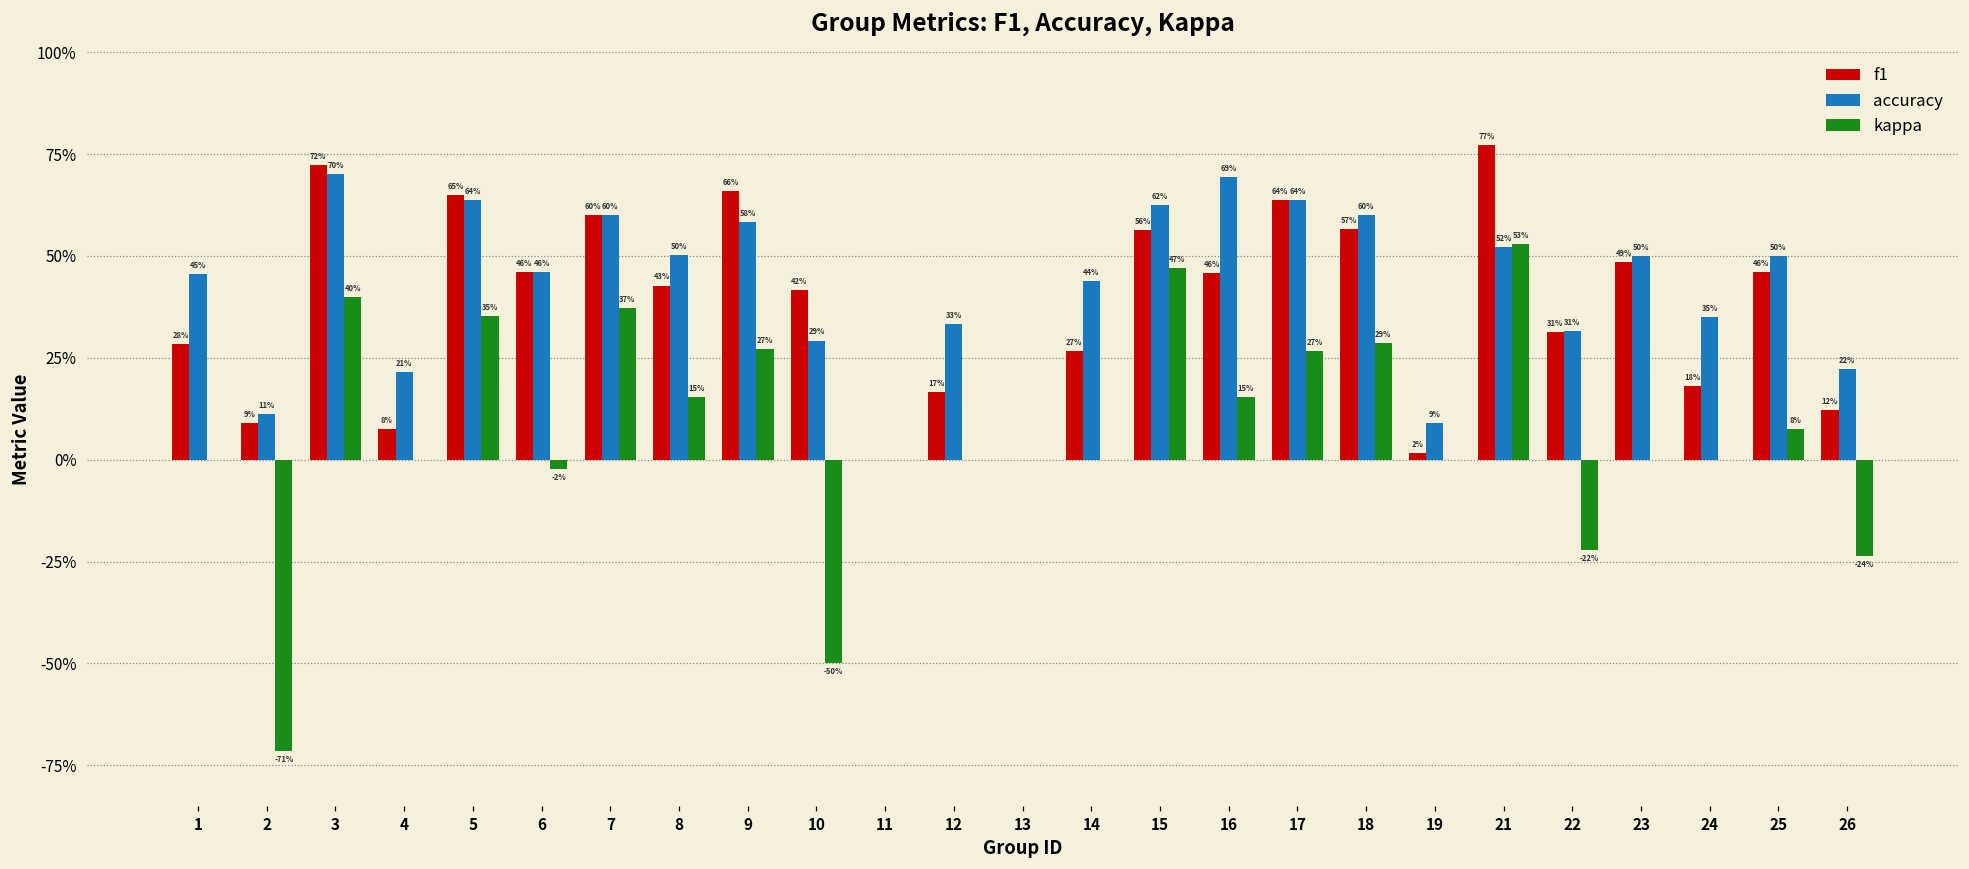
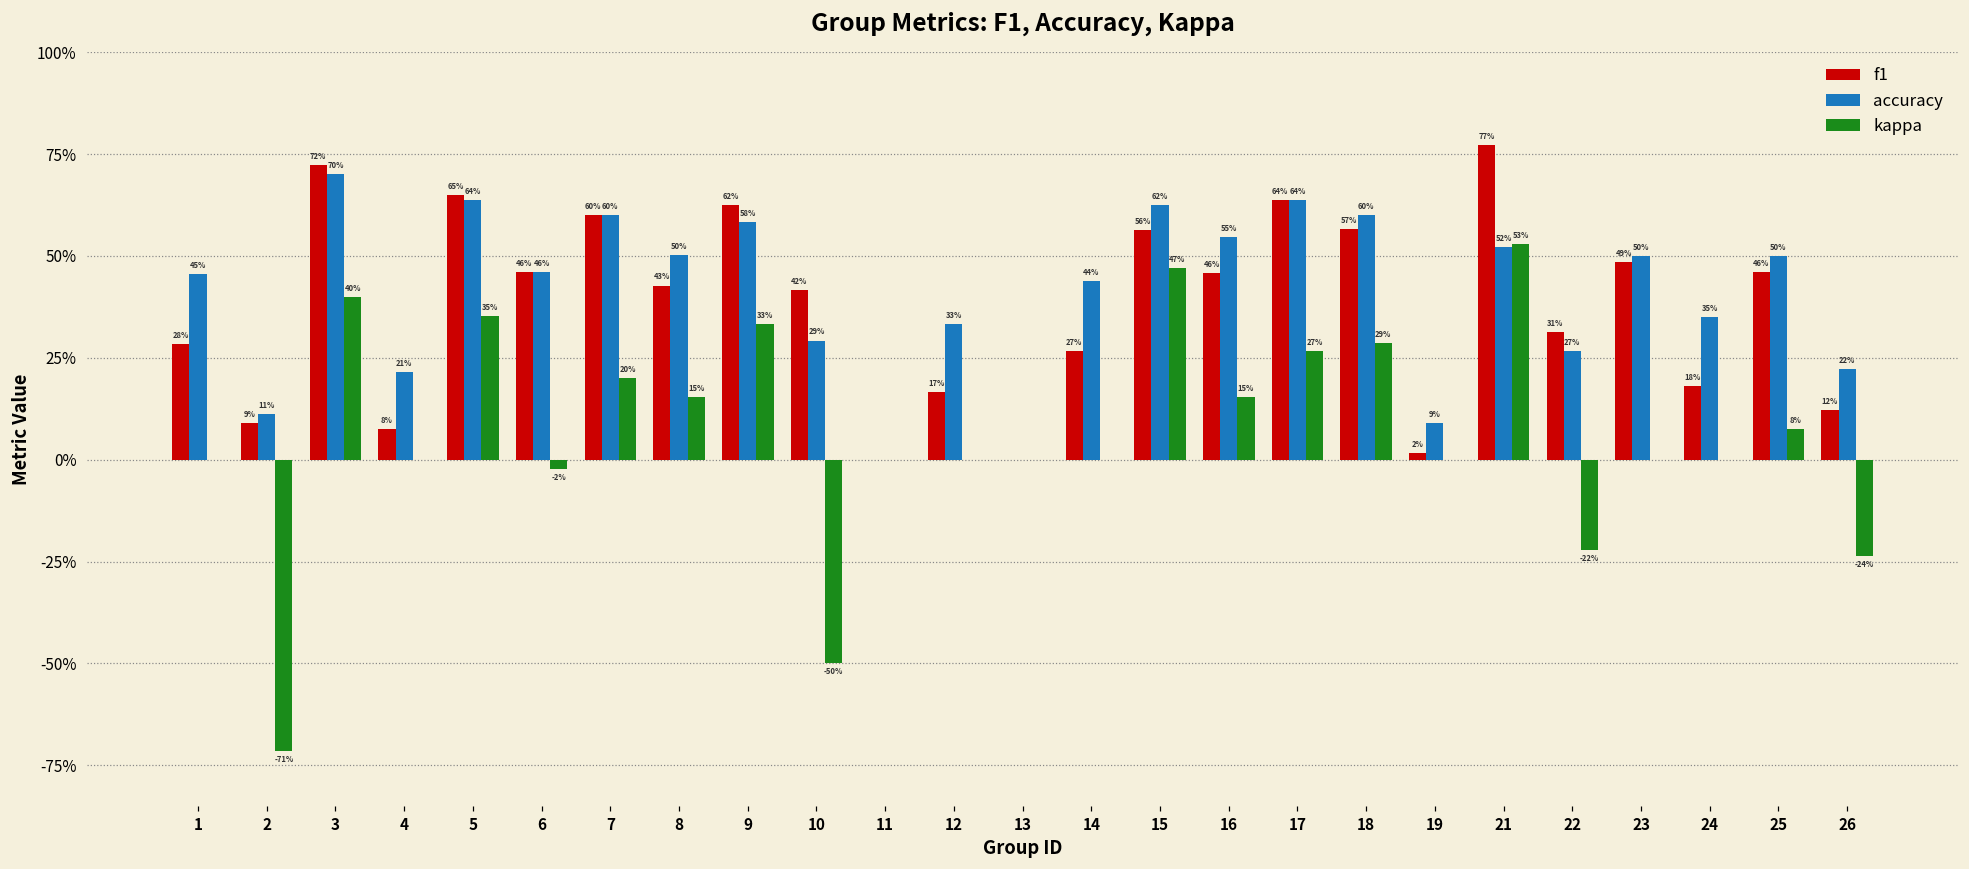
kappa, 7: 37% -> 20%
f1, 9: 66% -> 62%
kappa, 9: 27% -> 33%
accuracy, 16: 69% -> 55%
accuracy, 22: 31% -> 27%
